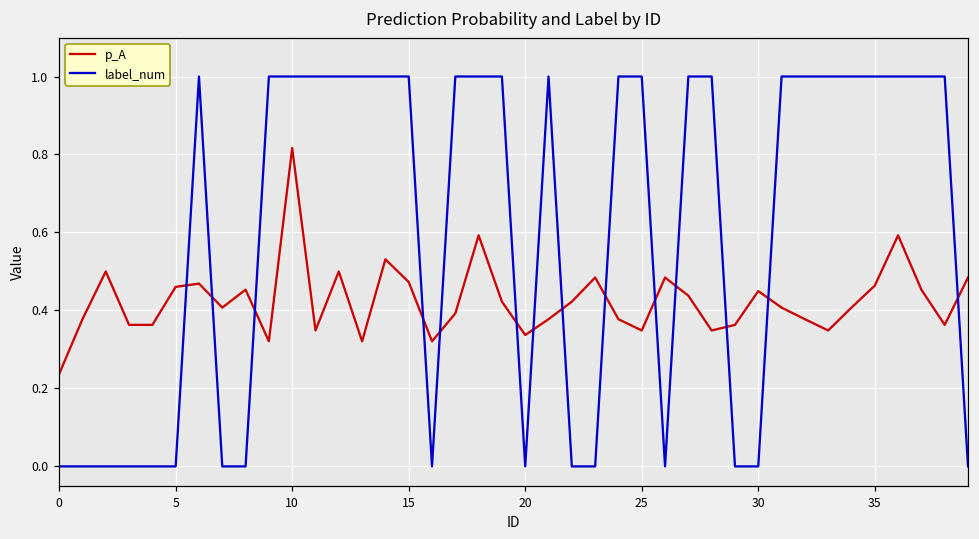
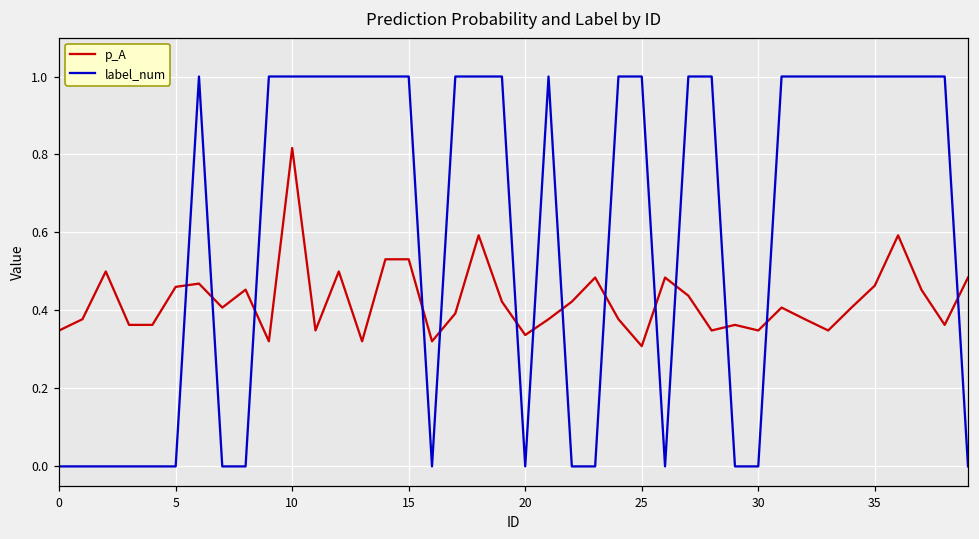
p_A, 0: 0.24 -> 0.35
p_A, 15: 0.47 -> 0.53
p_A, 25: 0.35 -> 0.31
p_A, 30: 0.45 -> 0.35
